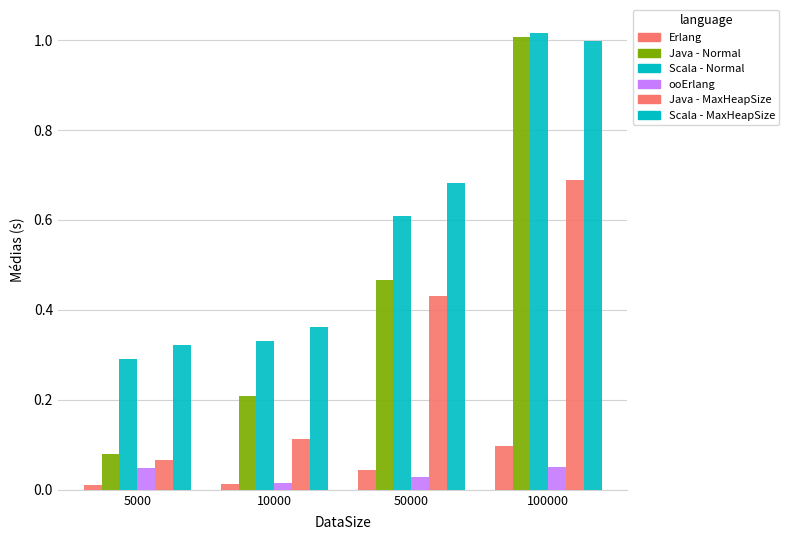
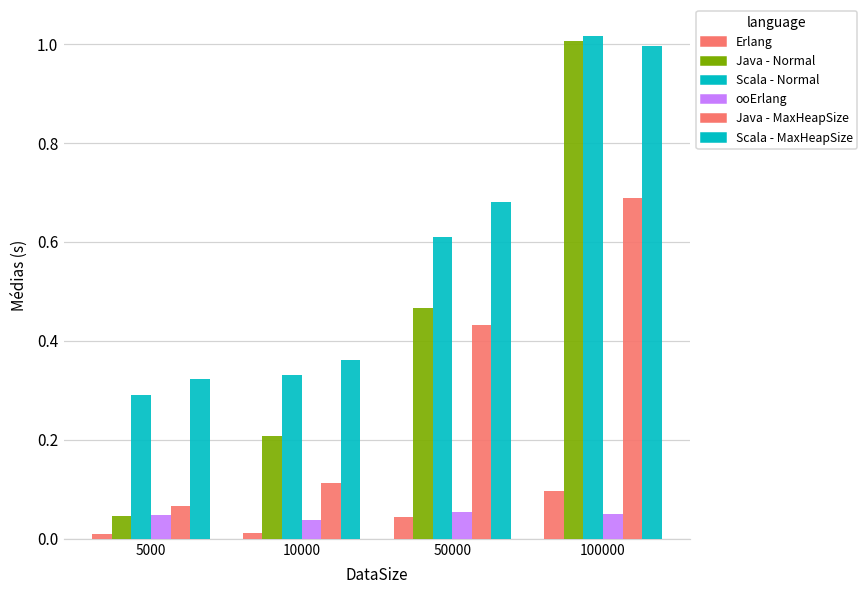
Java - Normal, 5000: 0.08 -> 0.05
ooErlang, 10000: 0.01 -> 0.04
ooErlang, 50000: 0.03 -> 0.05
